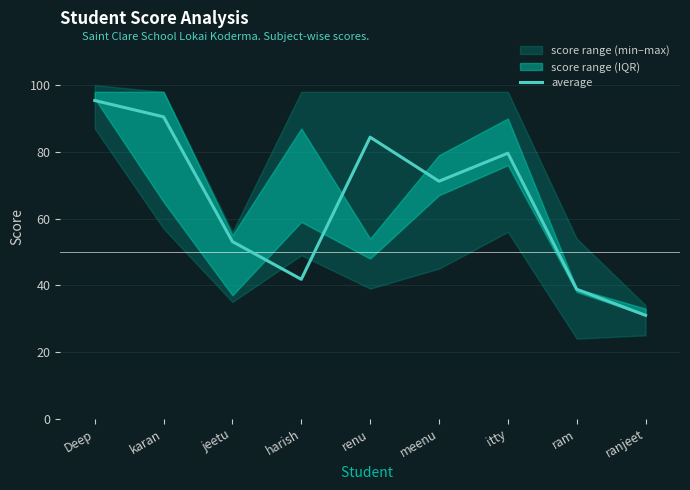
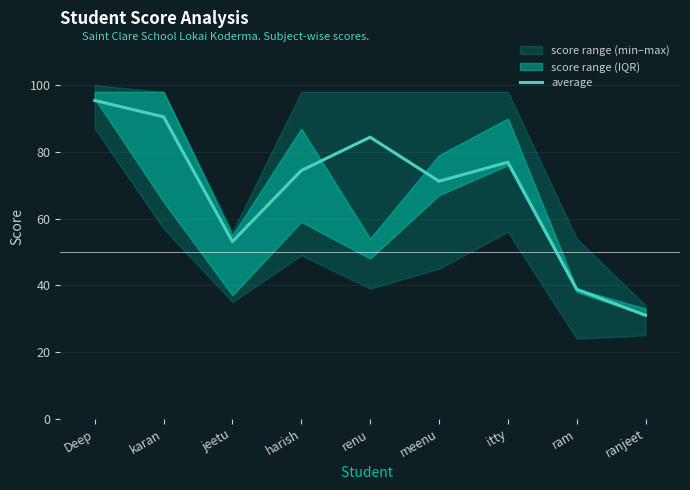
average, harish: 42 -> 74
average, itty: 80 -> 77
